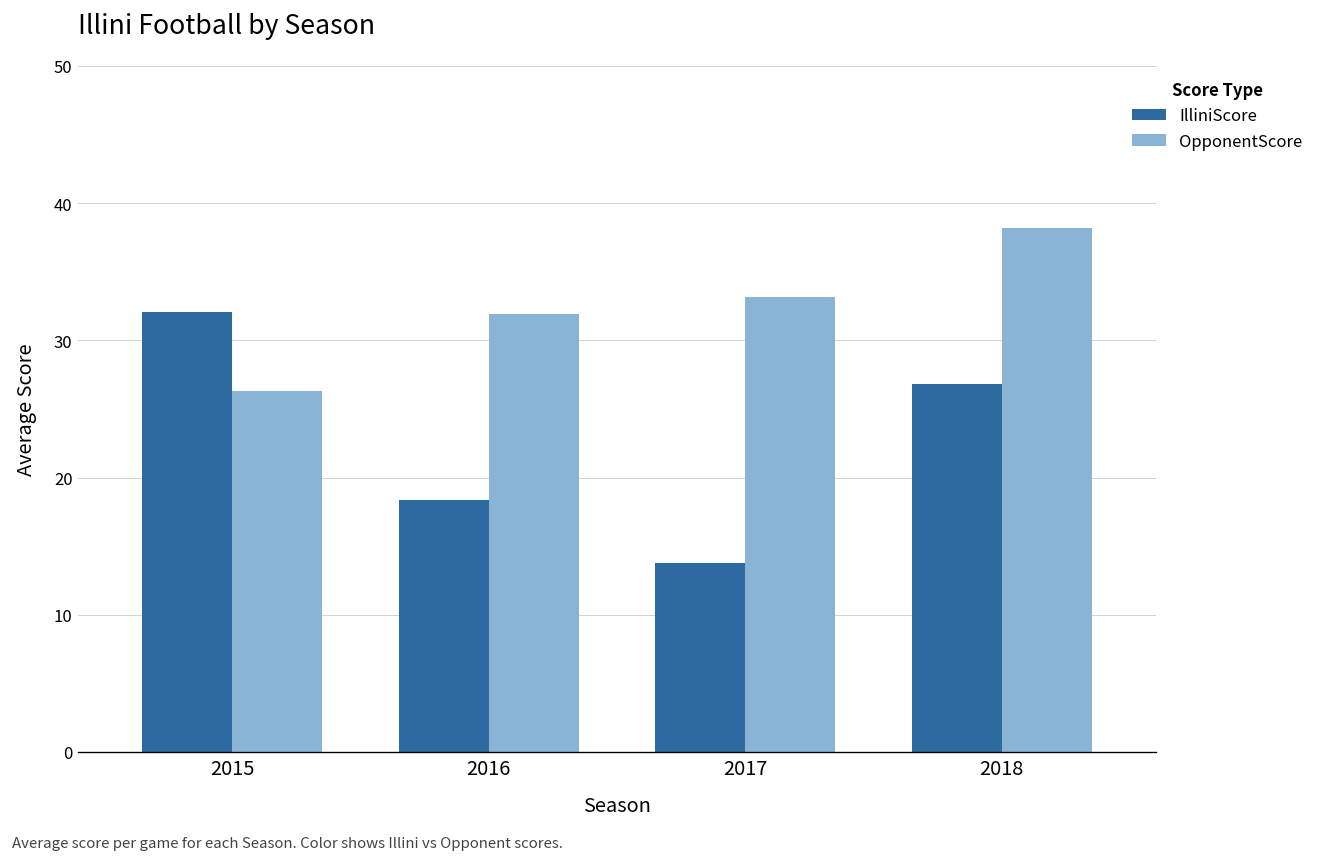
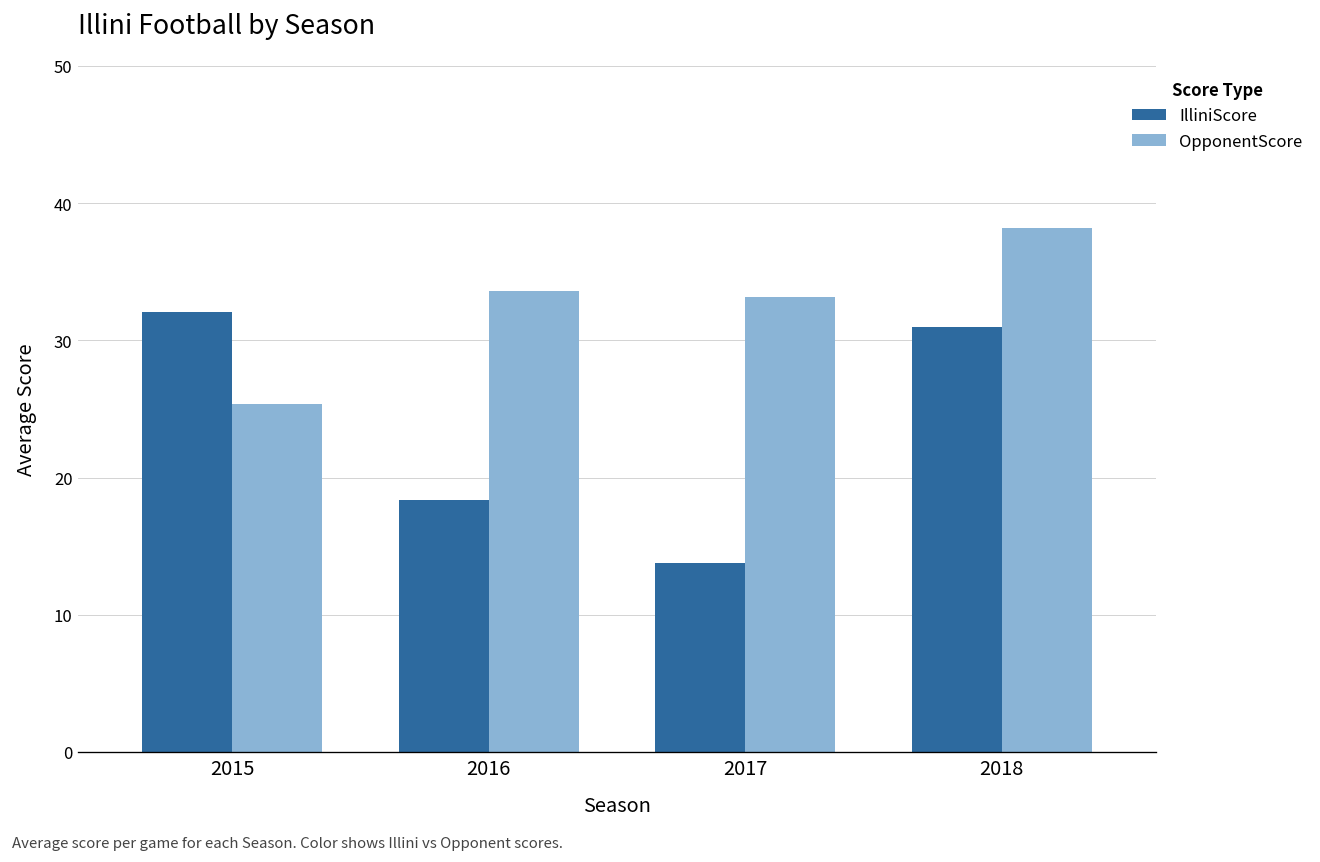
OpponentScore, 2015: 26.3 -> 25.4
OpponentScore, 2016: 31.9 -> 33.6
IlliniScore, 2018: 26.8 -> 31.0
